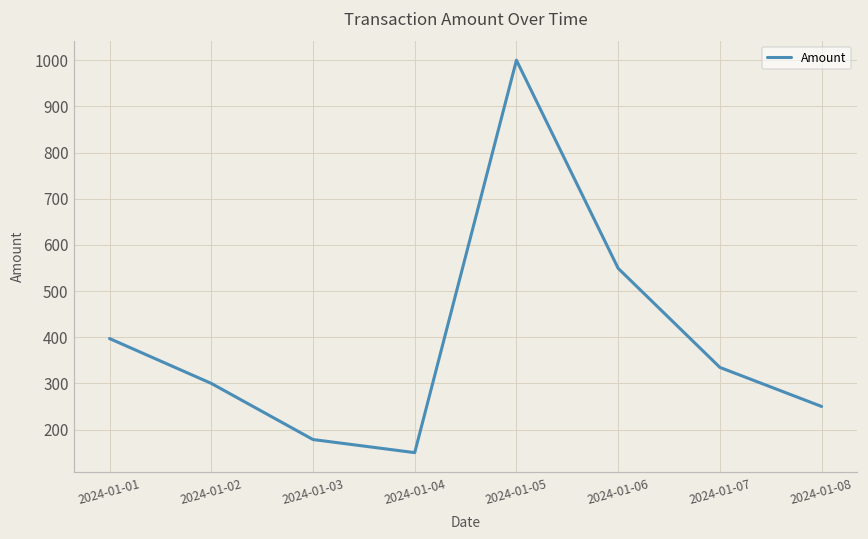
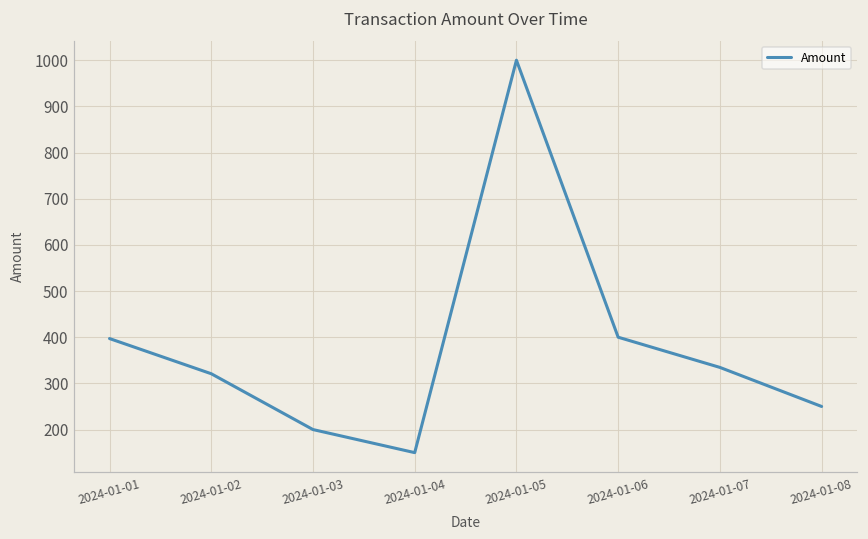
2024-01-02: 300 -> 320
2024-01-03: 180 -> 200
2024-01-06: 550 -> 400
